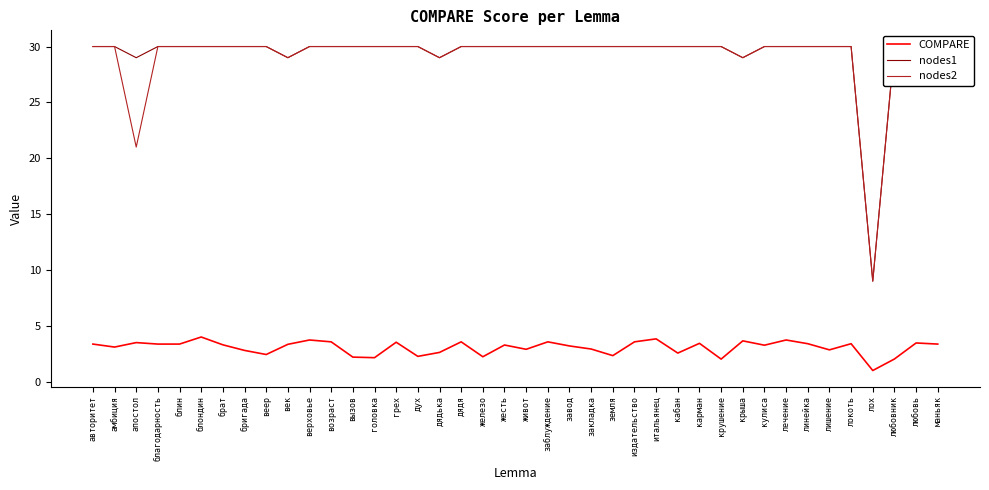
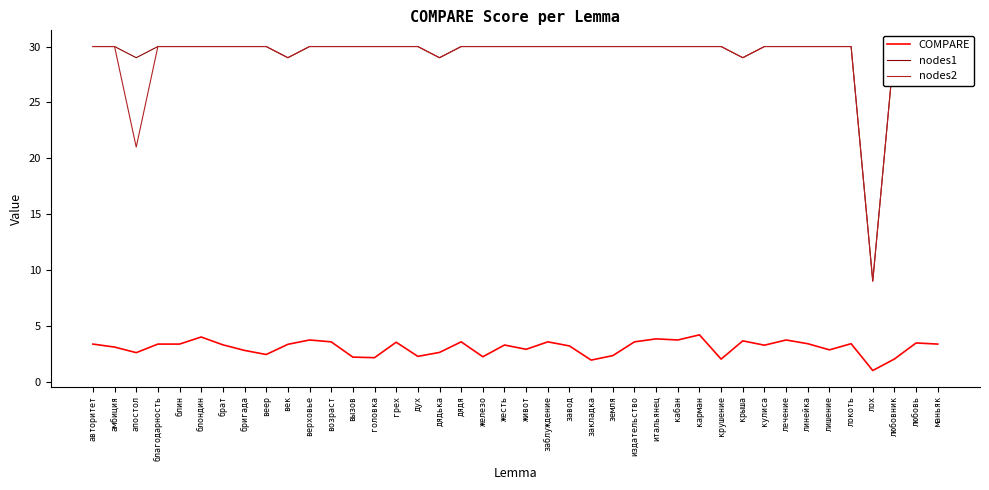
COMPARE, апостол: 3.5 -> 2.6
COMPARE, закладка: 2.9 -> 1.9
COMPARE, кабан: 2.6 -> 3.7
COMPARE, карман: 3.4 -> 4.2
